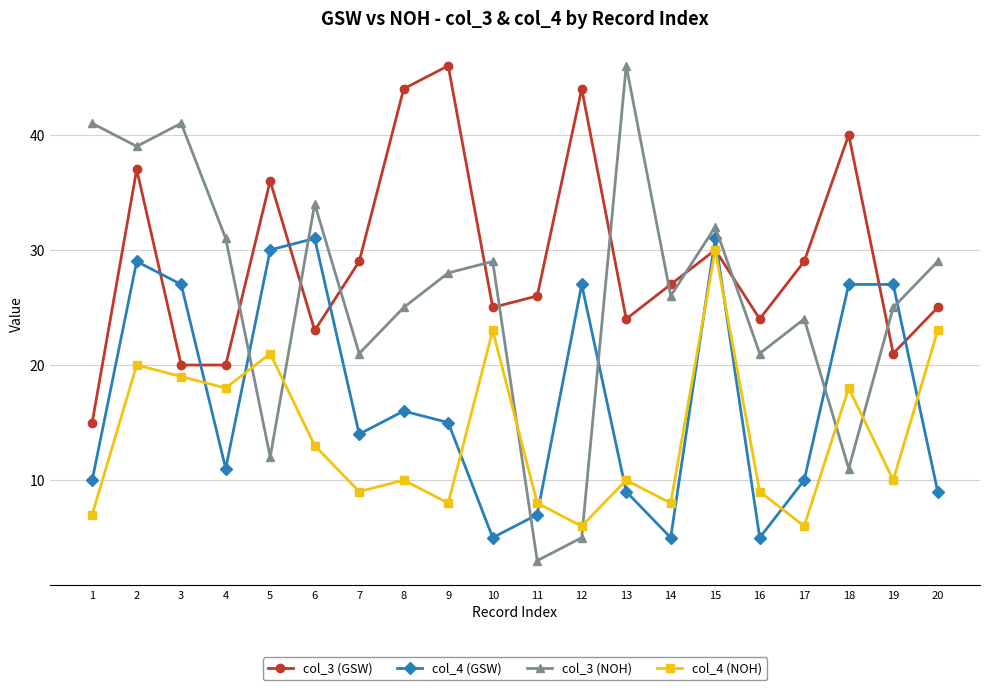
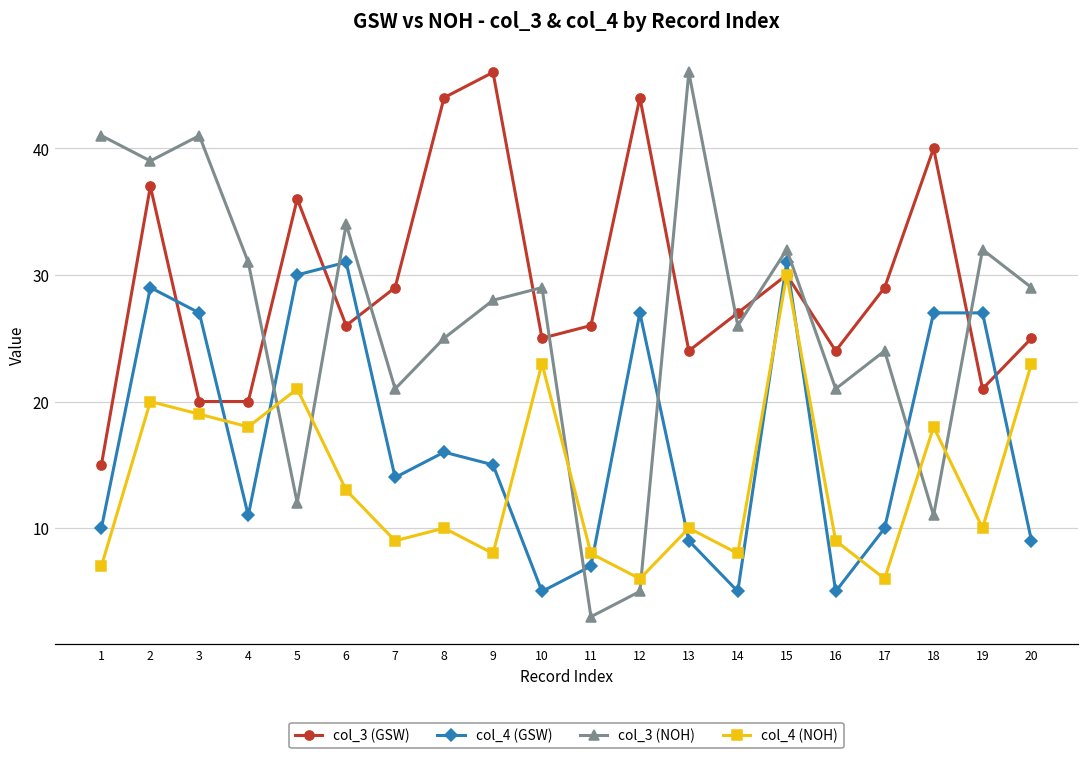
col_3 (GSW), 6: 23 -> 26
col_3 (NOH), 19: 25 -> 32
